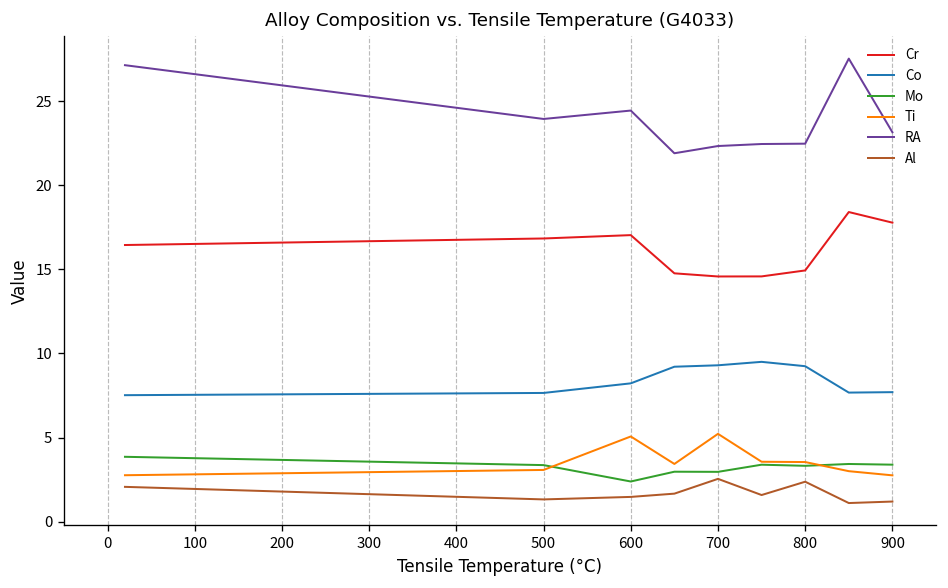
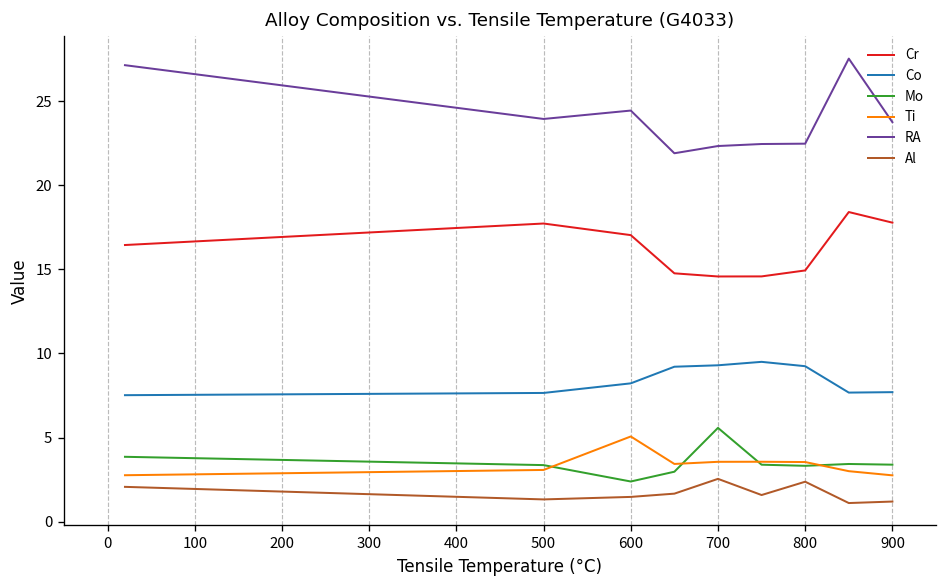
Cr, 500: 16.8 -> 17.7
Mo, 700: 3.0 -> 5.6
Ti, 700: 5.2 -> 3.6
RA, 900: 23.2 -> 23.8
